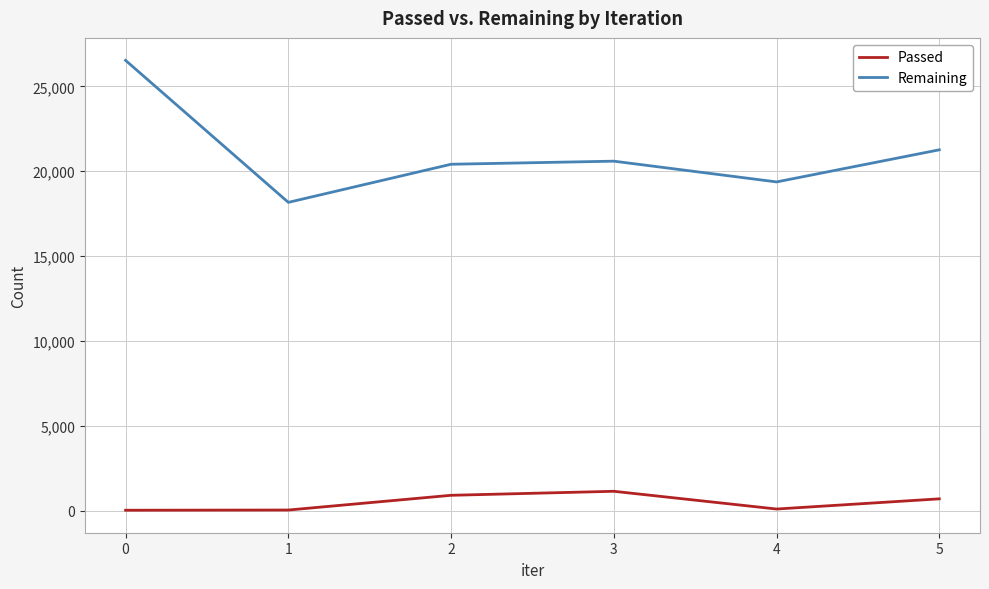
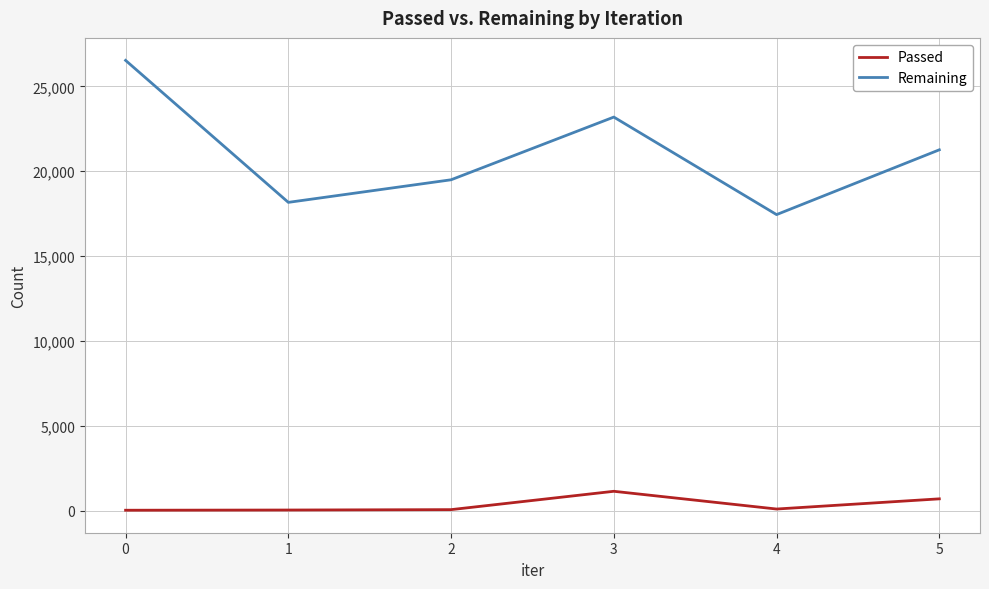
Passed, 2: 900 -> 100
Remaining, 2: 20,400 -> 19,500
Remaining, 3: 20,600 -> 23,200
Remaining, 4: 19,400 -> 17,400
